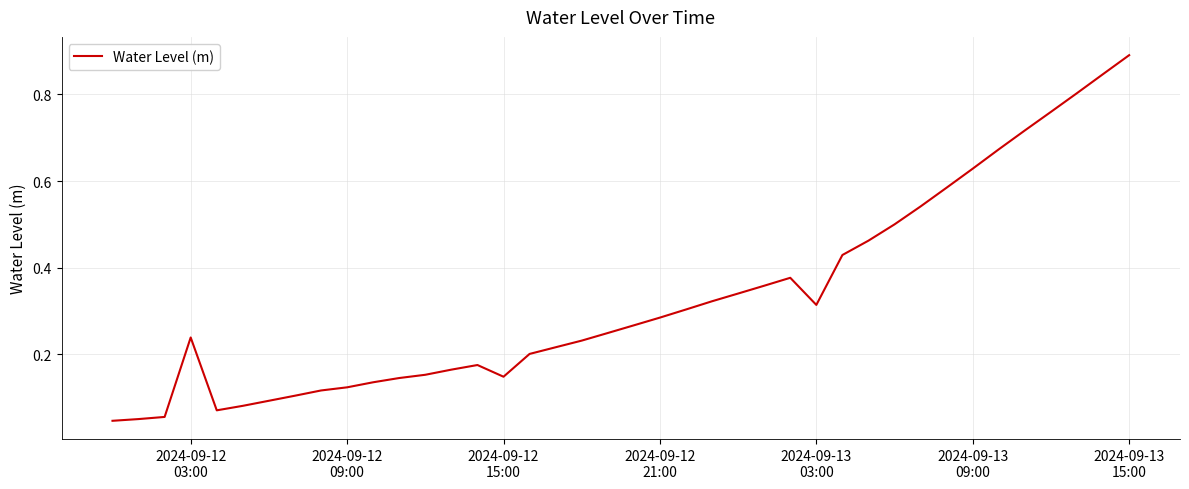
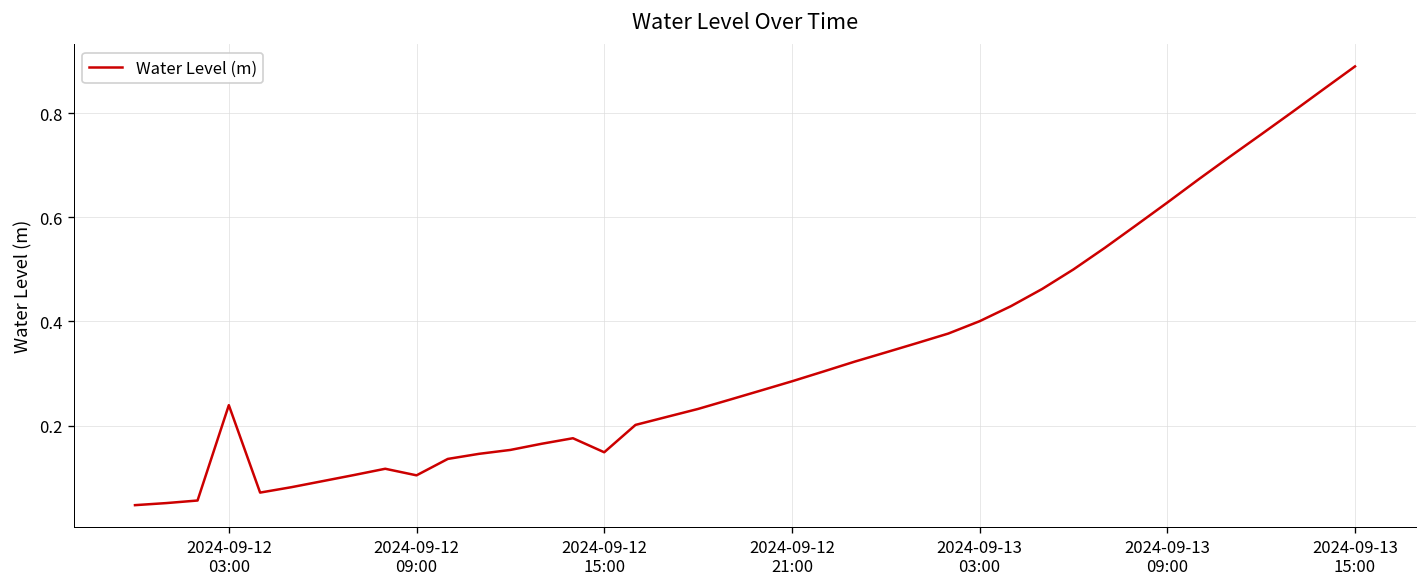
2024-09-12 09:00: 0.12 -> 0.10
2024-09-13 03:00: 0.31 -> 0.40
